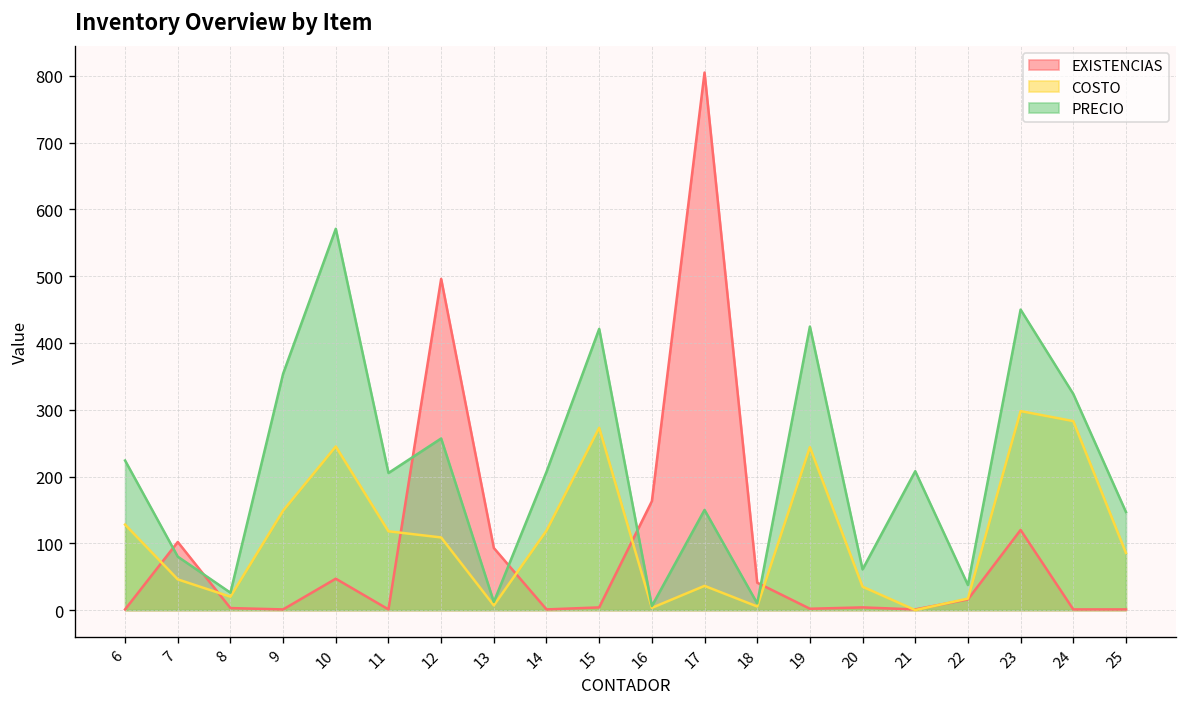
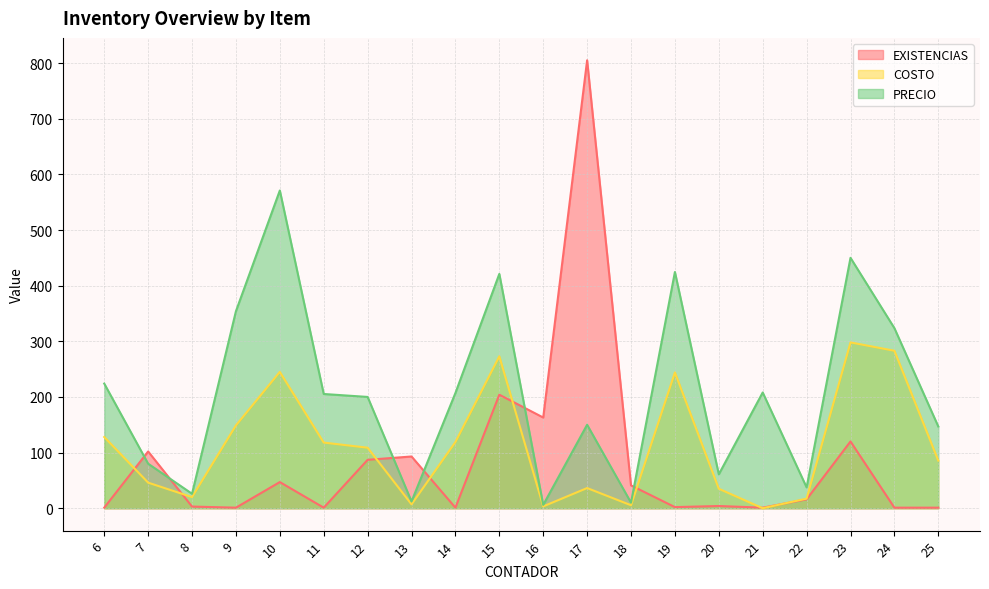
EXISTENCIAS, 12: 500 -> 90
PRECIO, 12: 260 -> 200
EXISTENCIAS, 15: 0 -> 200
